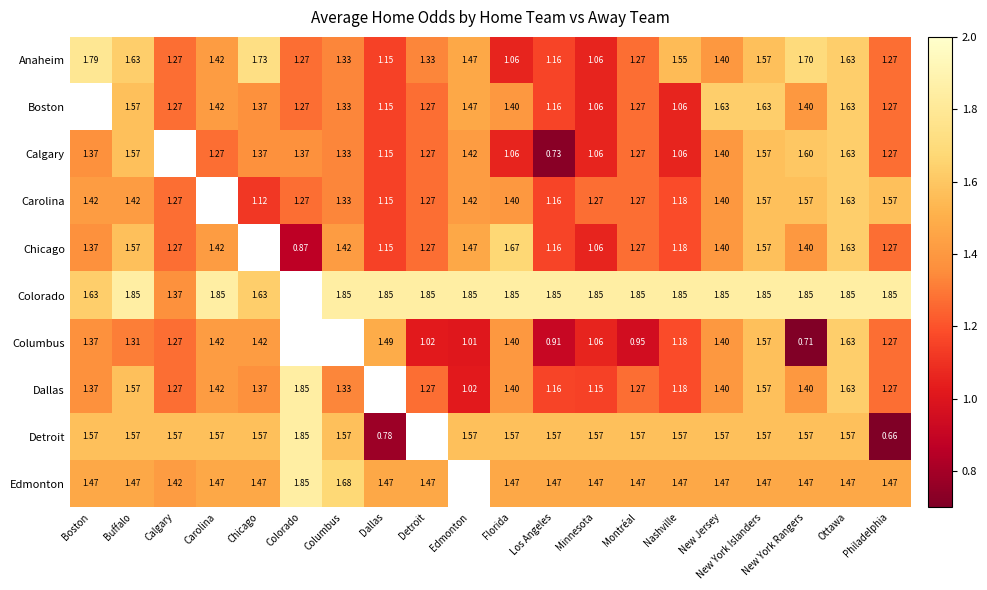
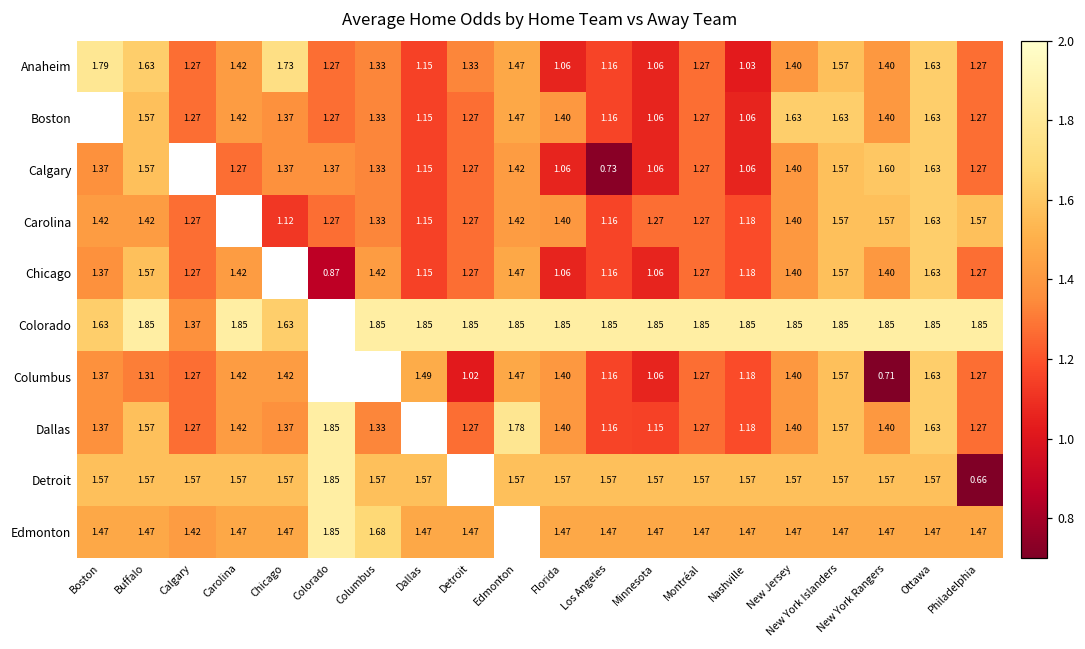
Anaheim, Nashville: 1.55 -> 1.03
Anaheim, New York Rangers: 1.70 -> 1.40
Chicago, Florida: 1.67 -> 1.06
Columbus, Edmonton: 1.01 -> 1.47
Columbus, Los Angeles: 0.91 -> 1.16
Columbus, Montréal: 0.95 -> 1.27
Dallas, Edmonton: 1.02 -> 1.78
Detroit, Dallas: 0.78 -> 1.57
